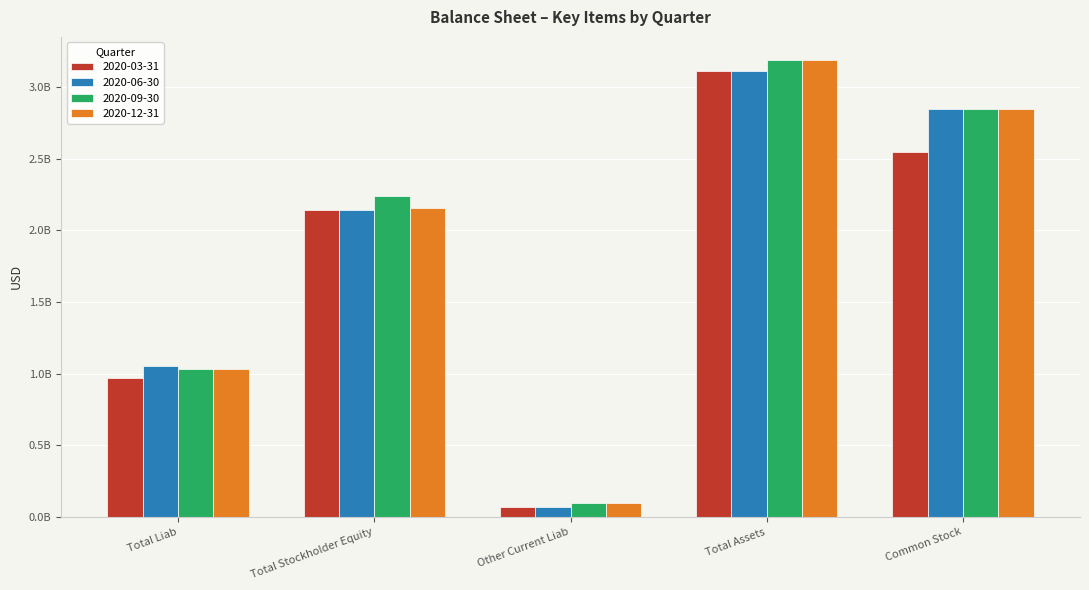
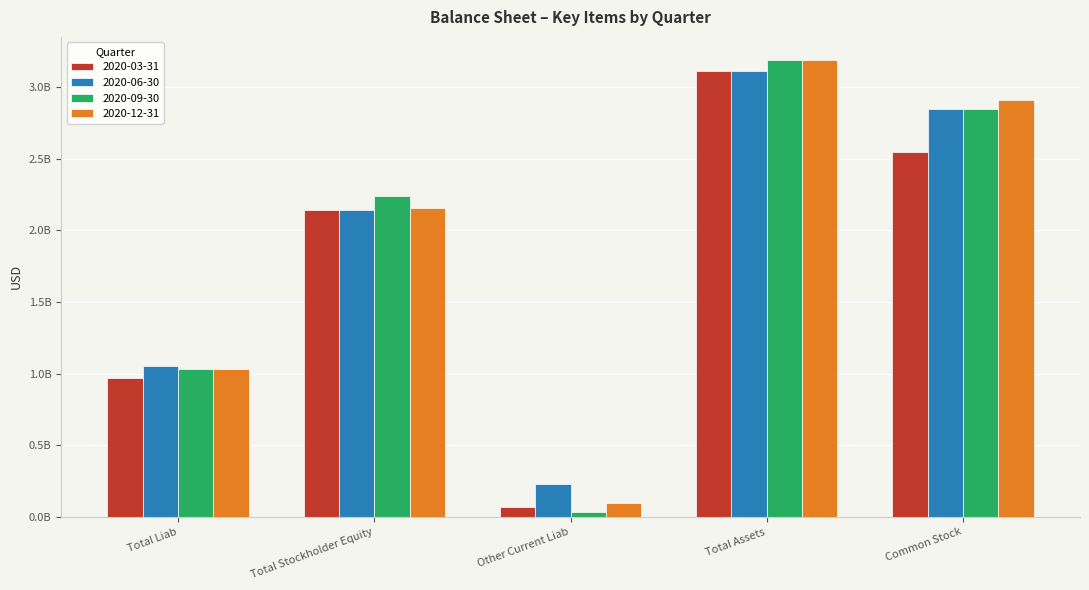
2020-06-30, Other Current Liab: 70000000 -> 230000000
2020-09-30, Other Current Liab: 100000000 -> 30000000
2020-12-31, Common Stock: 2850000000 -> 2910000000
